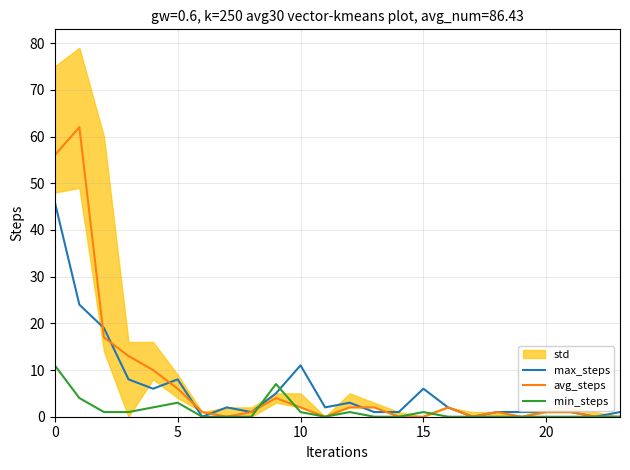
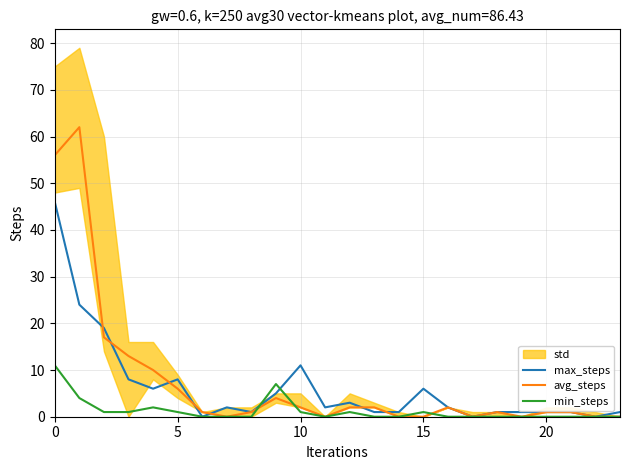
min_steps, 5: 3 -> 1
